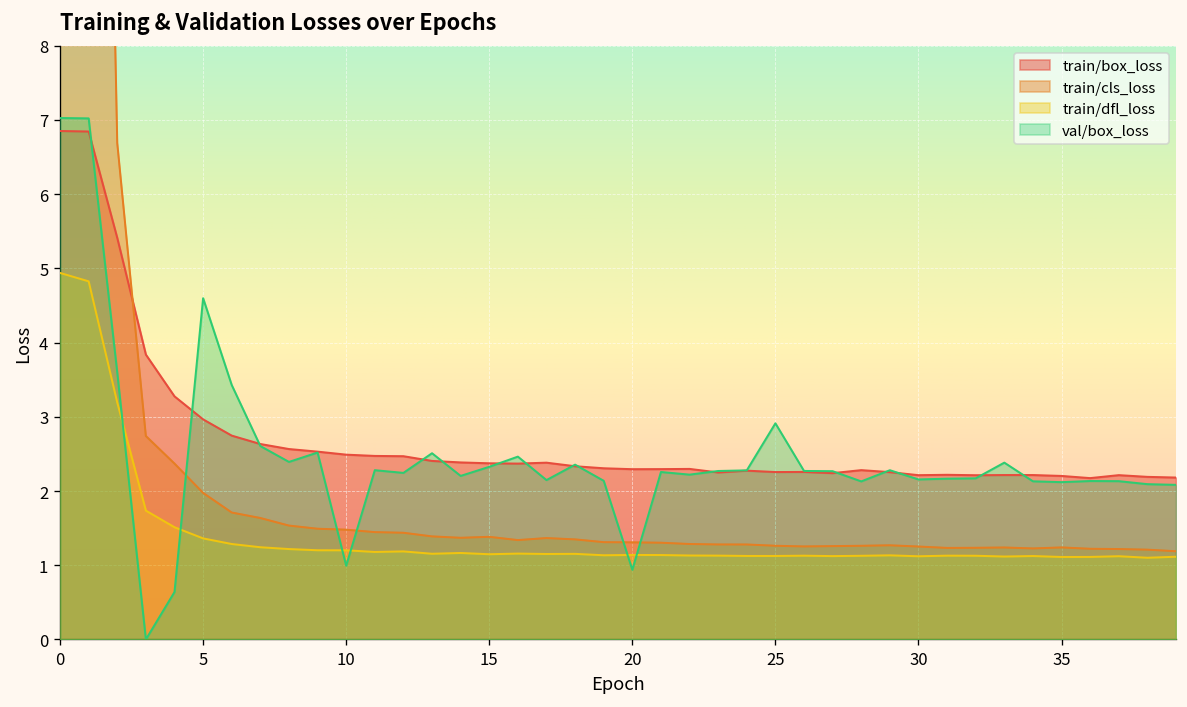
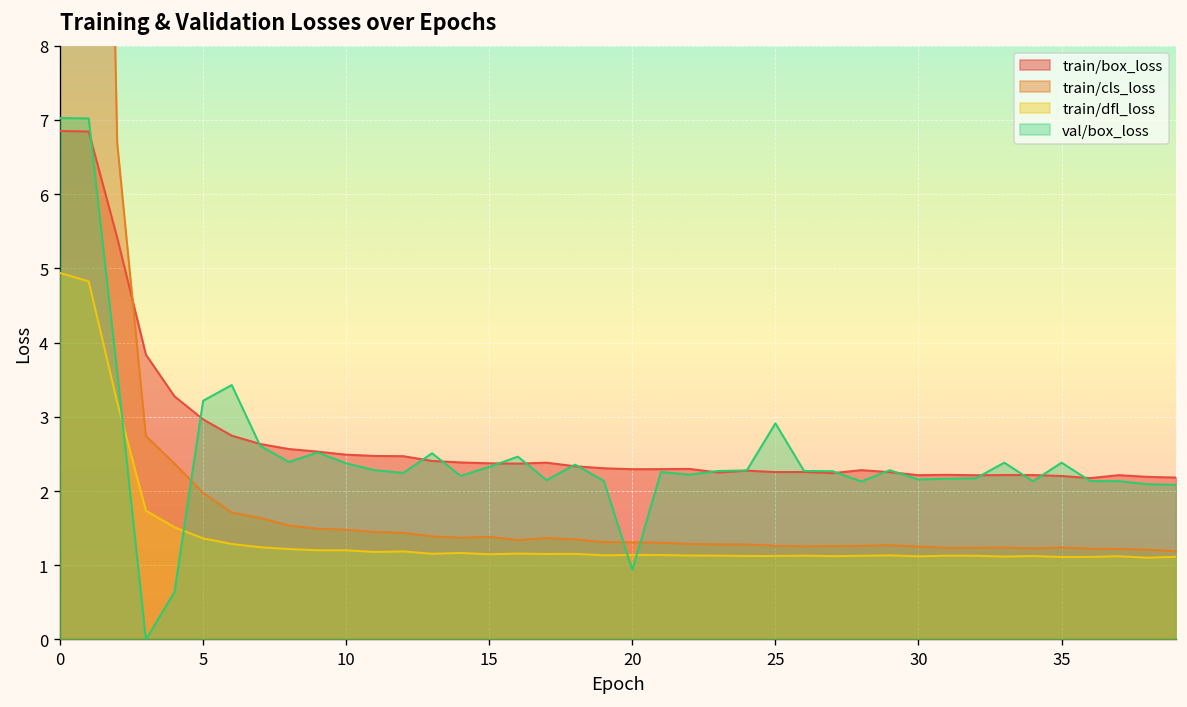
val/box_loss, 5: 4.6 -> 3.2
val/box_loss, 10: 1.0 -> 2.4
val/box_loss, 35: 2.1 -> 2.4
